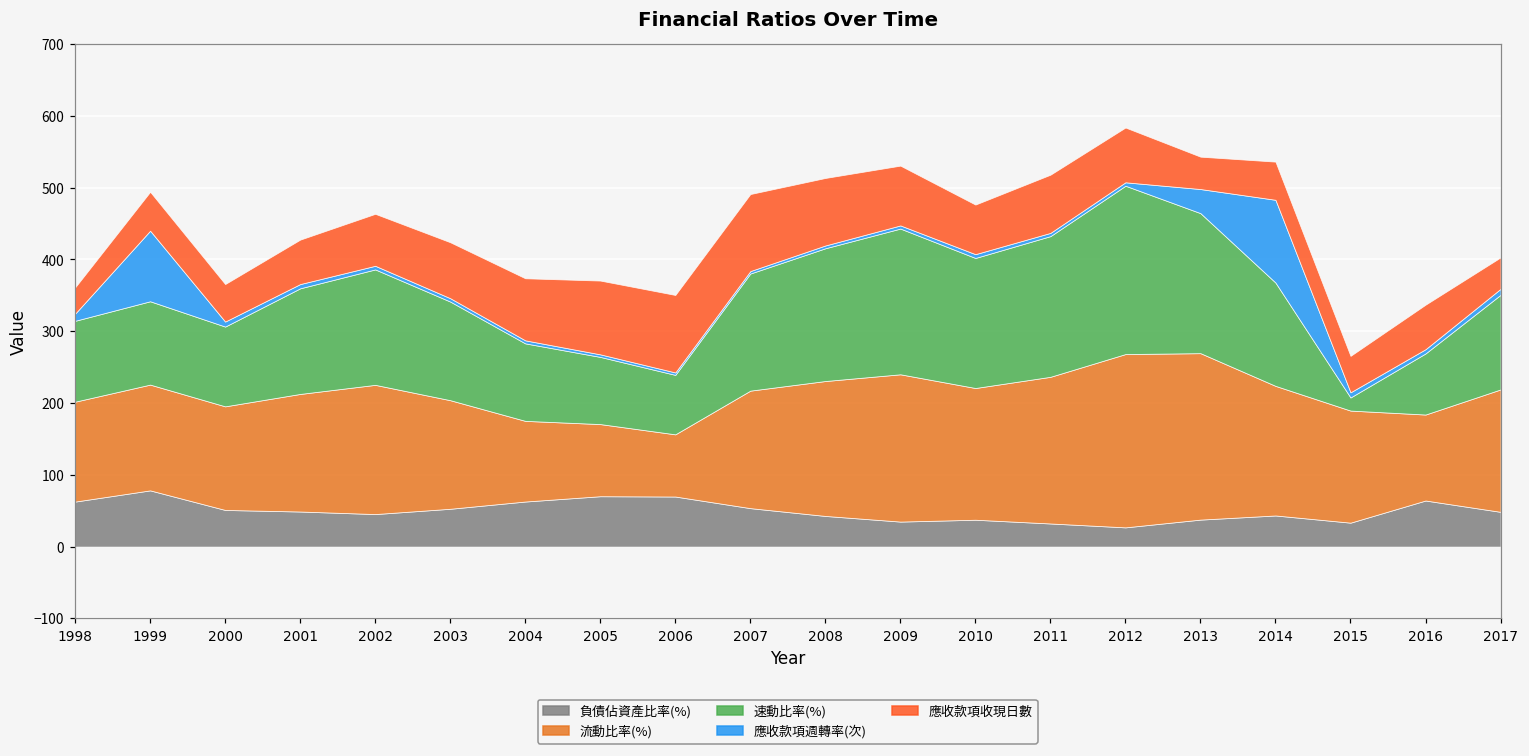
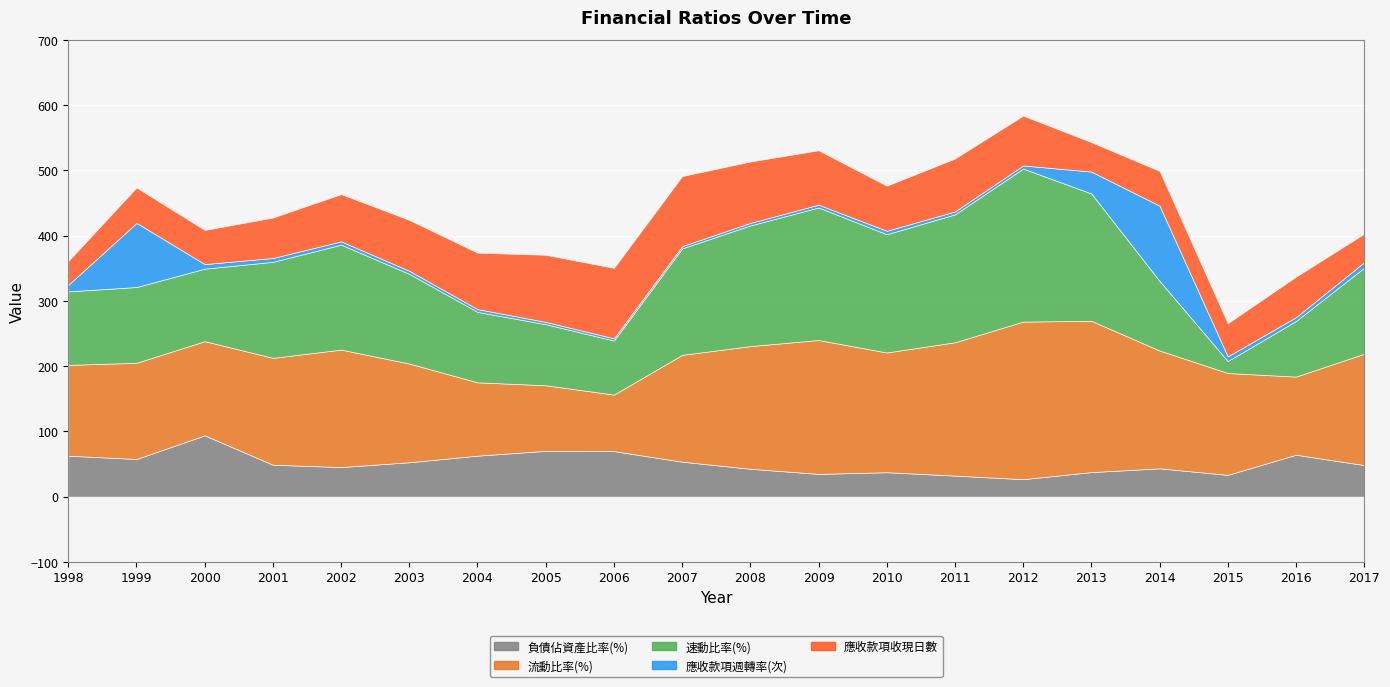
負債佔資產比率(%), 1999: 80 -> 60
負債佔資產比率(%), 2000: 50 -> 90
速動比率(%), 2014: 140 -> 110
